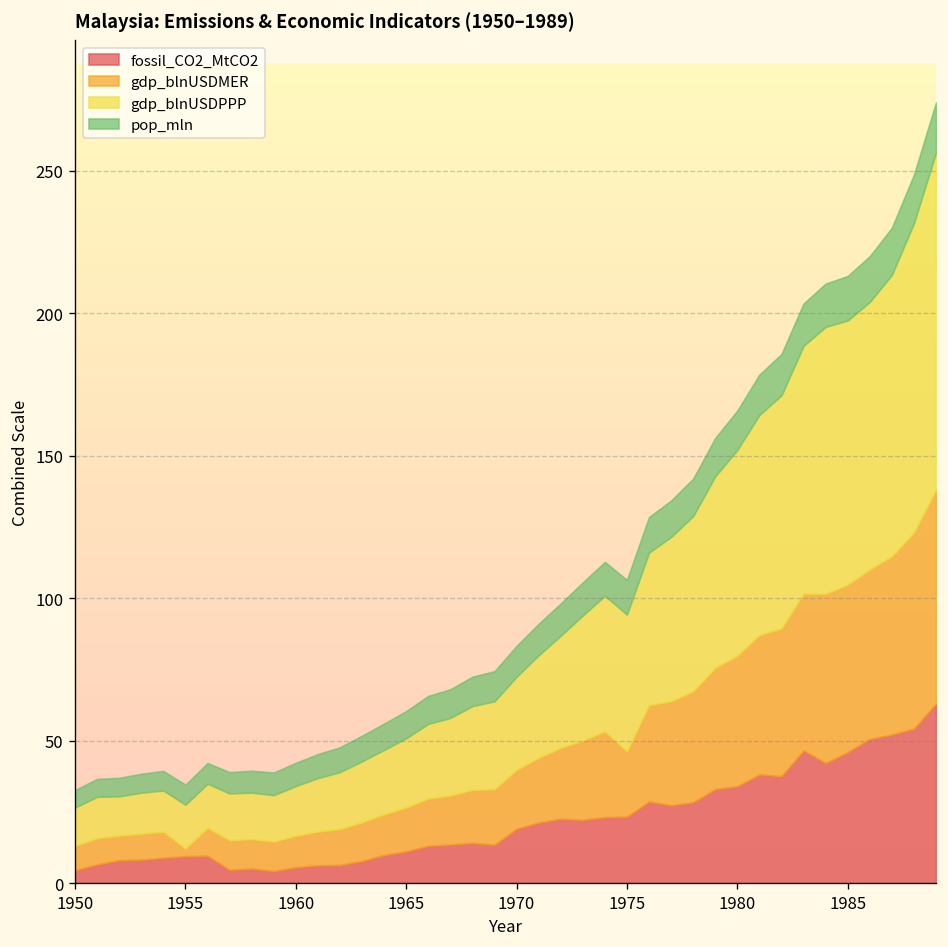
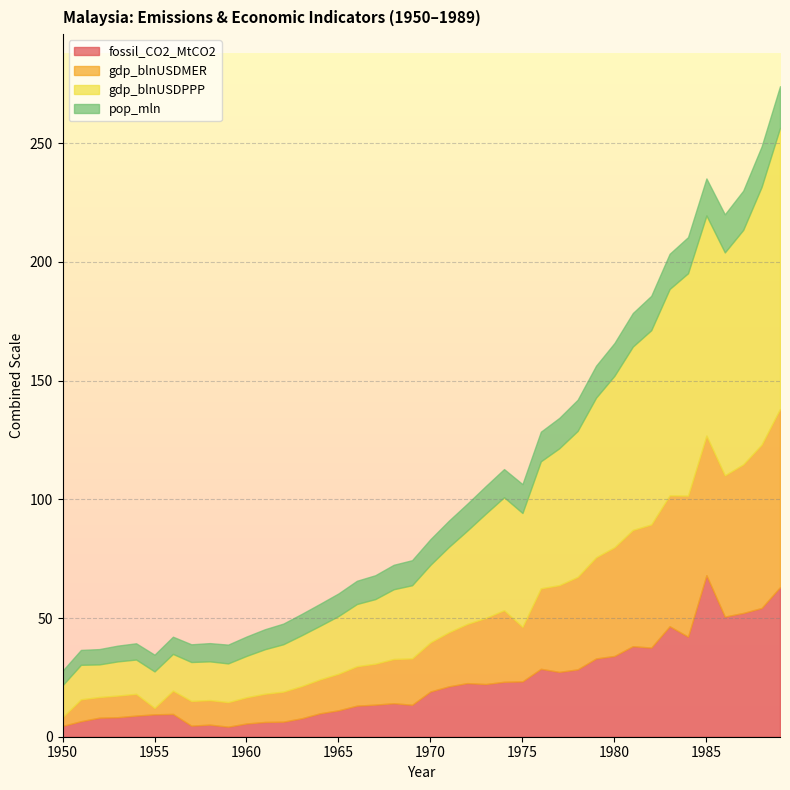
gdp_blnUSDMER, 1950: 9 -> 4
fossil_CO2_MtCO2, 1985: 46 -> 68
